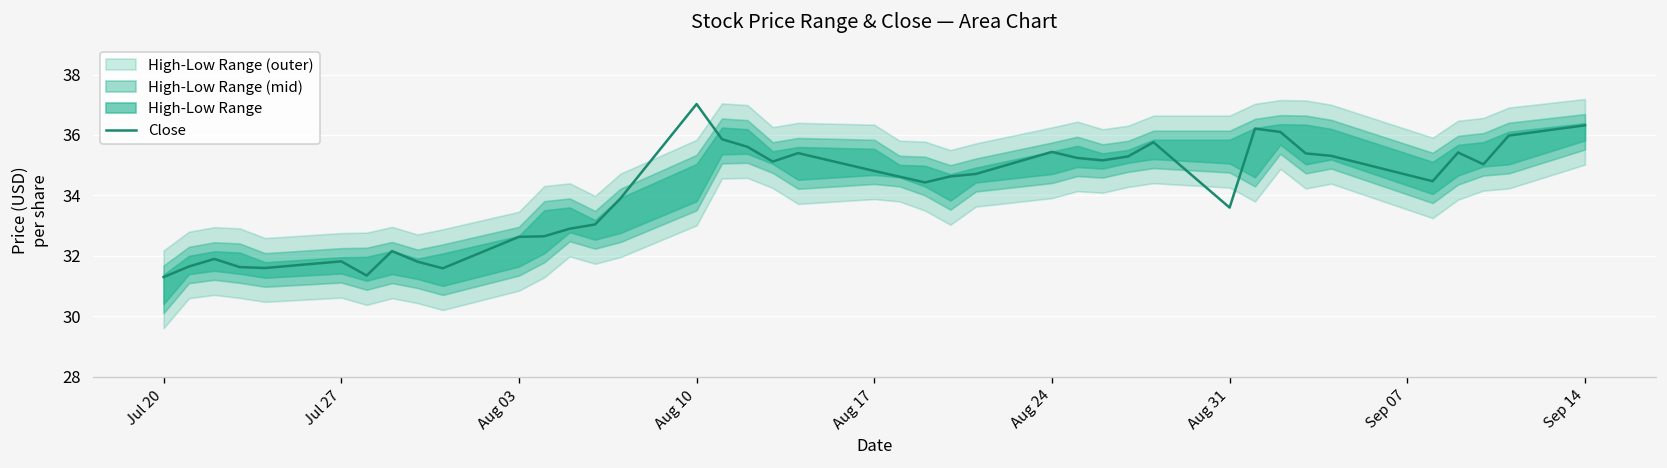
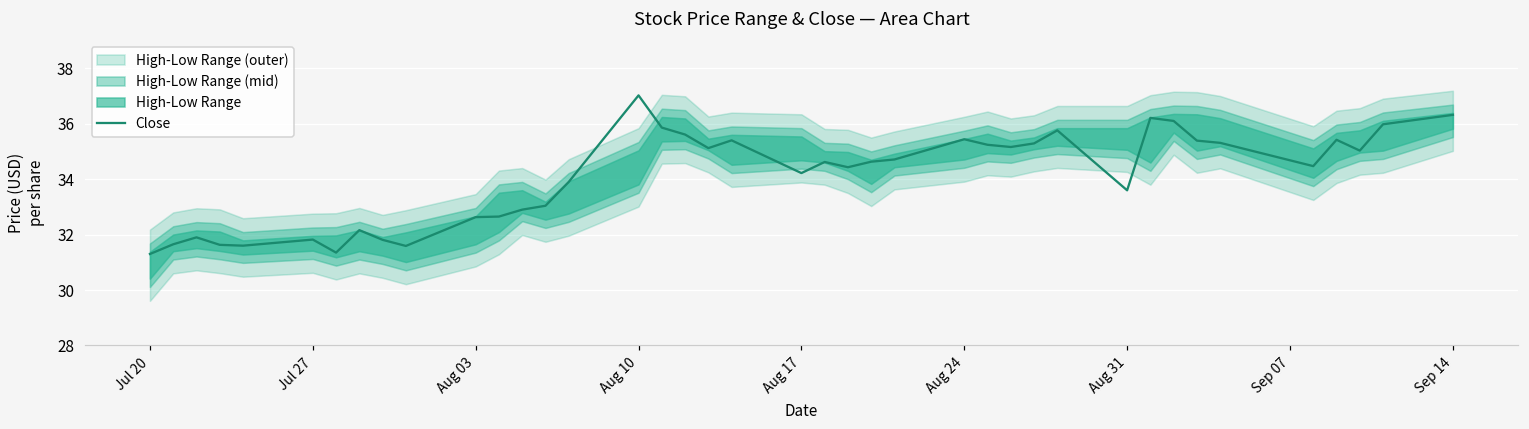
Close, Aug 17: 34.8 -> 34.2
